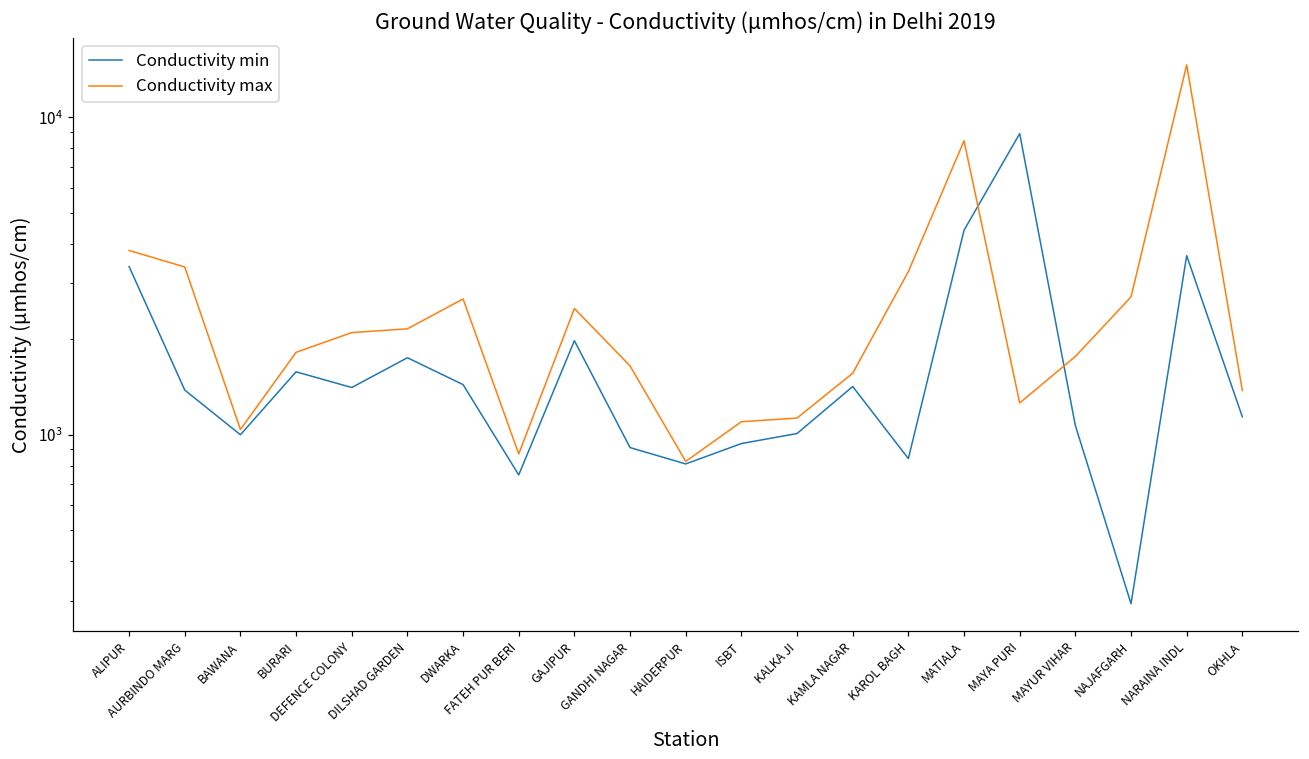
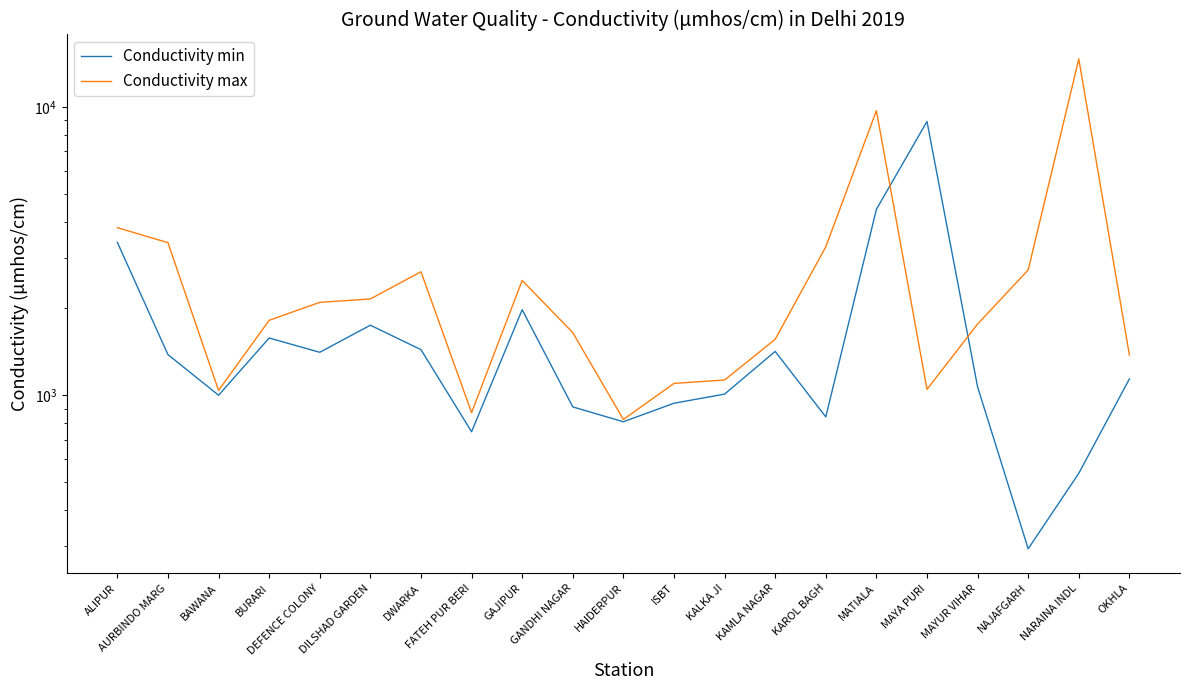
Conductivity max, MATIALA: 8400 -> 9700
Conductivity max, MAYA PURI: 1300 -> 1050
Conductivity min, NARAINA INDL: 3700 -> 540
